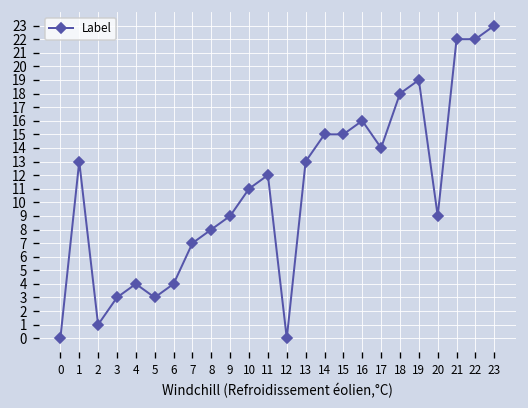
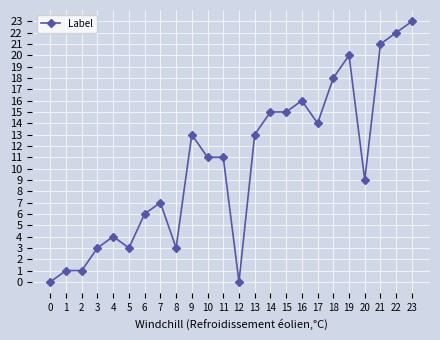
1: 13 -> 1
6: 4 -> 6
8: 8 -> 3
9: 9 -> 13
11: 12 -> 11
19: 19 -> 20
21: 22 -> 21
